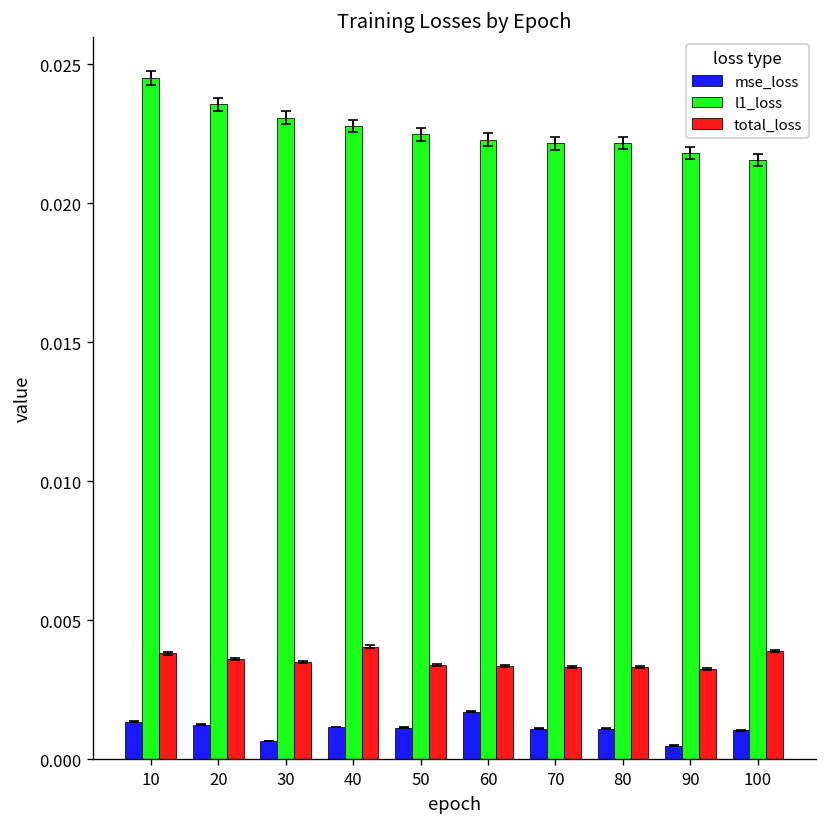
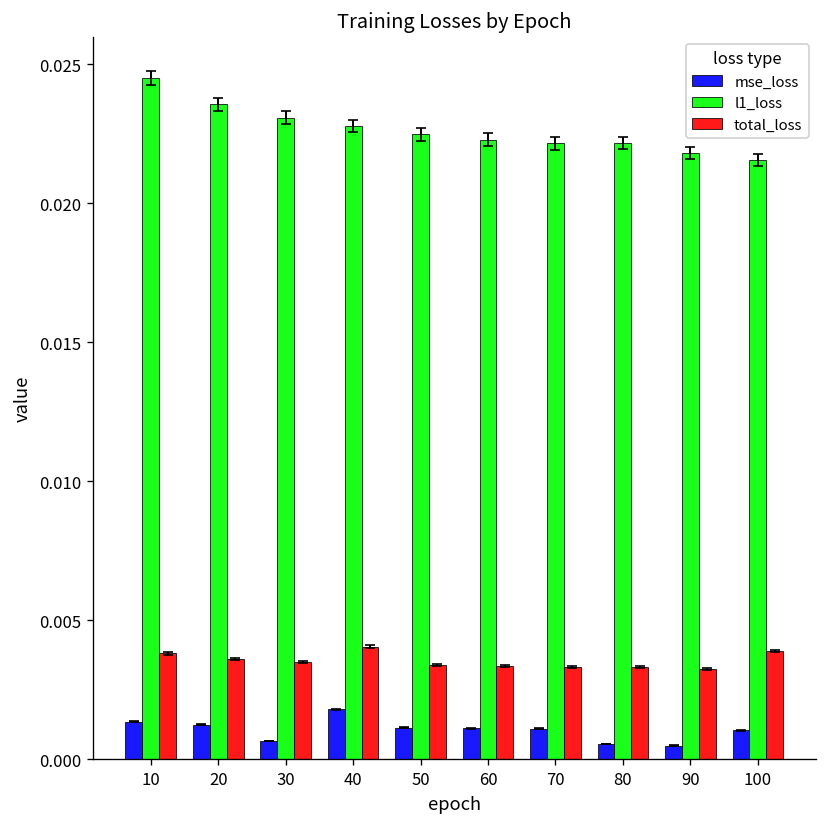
mse_loss, 40: 0.0012 -> 0.0018
mse_loss, 60: 0.0017 -> 0.0011
mse_loss, 80: 0.0011 -> 0.0006
